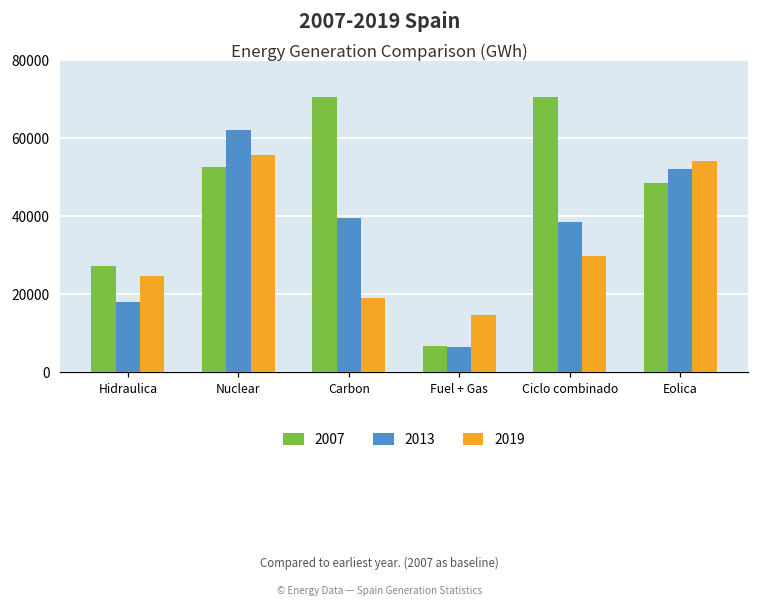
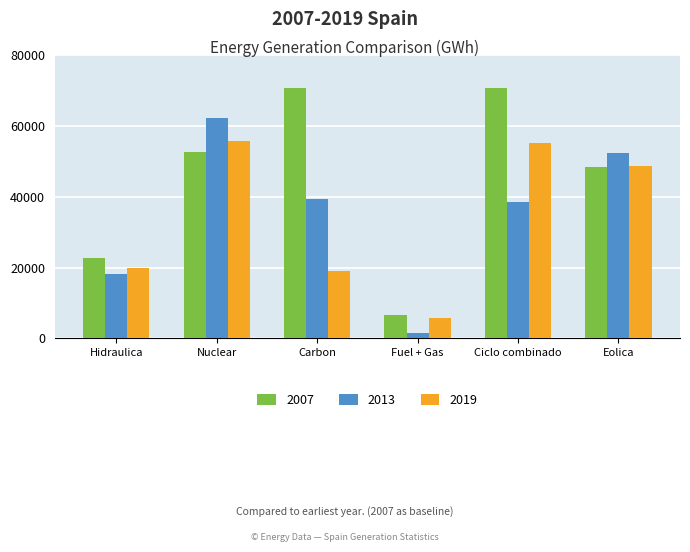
2007, Hidraulica: 27000 -> 23000
2019, Hidraulica: 25000 -> 20000
2013, Fuel + Gas: 7000 -> 2000
2019, Fuel + Gas: 15000 -> 6000
2019, Ciclo combinado: 30000 -> 55000
2019, Eolica: 54000 -> 49000
